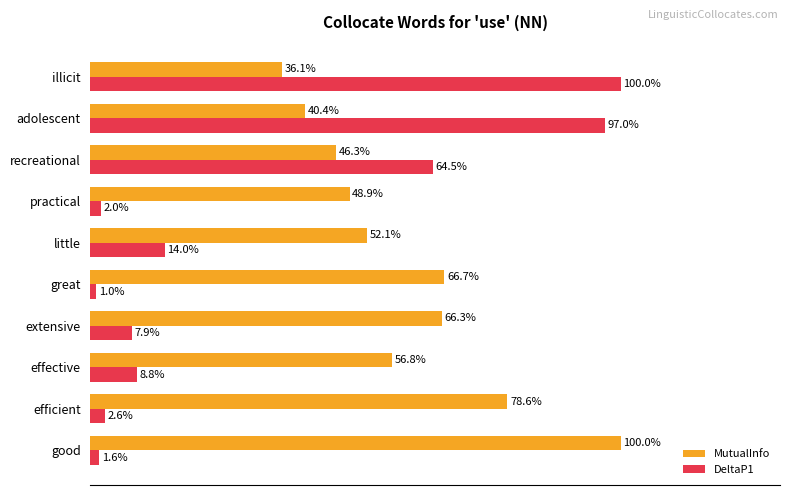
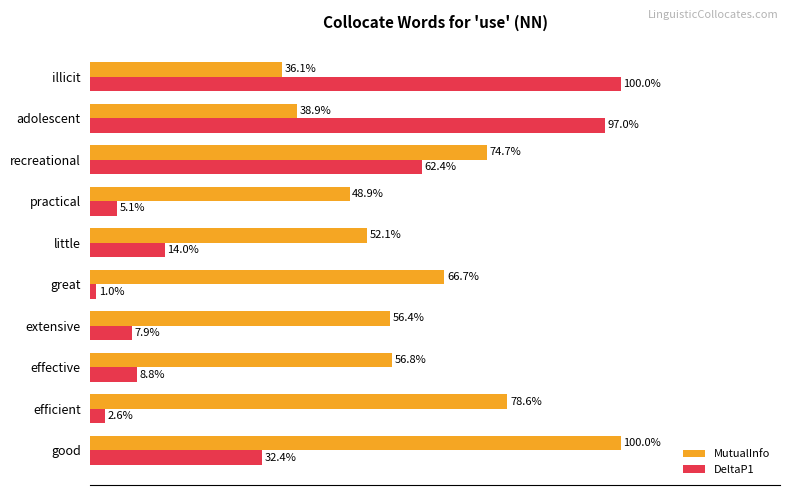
MutualInfo, adolescent: 40.4% -> 38.9%
MutualInfo, recreational: 46.3% -> 74.7%
DeltaP1, recreational: 64.5% -> 62.4%
DeltaP1, practical: 2.0% -> 5.1%
MutualInfo, extensive: 66.3% -> 56.4%
DeltaP1, good: 1.6% -> 32.4%
